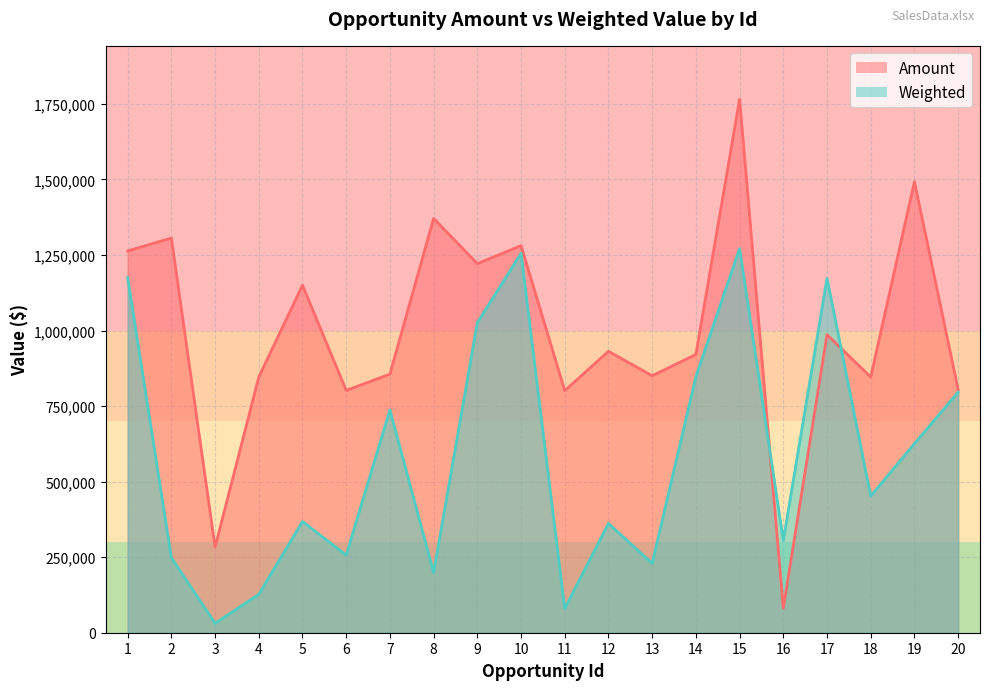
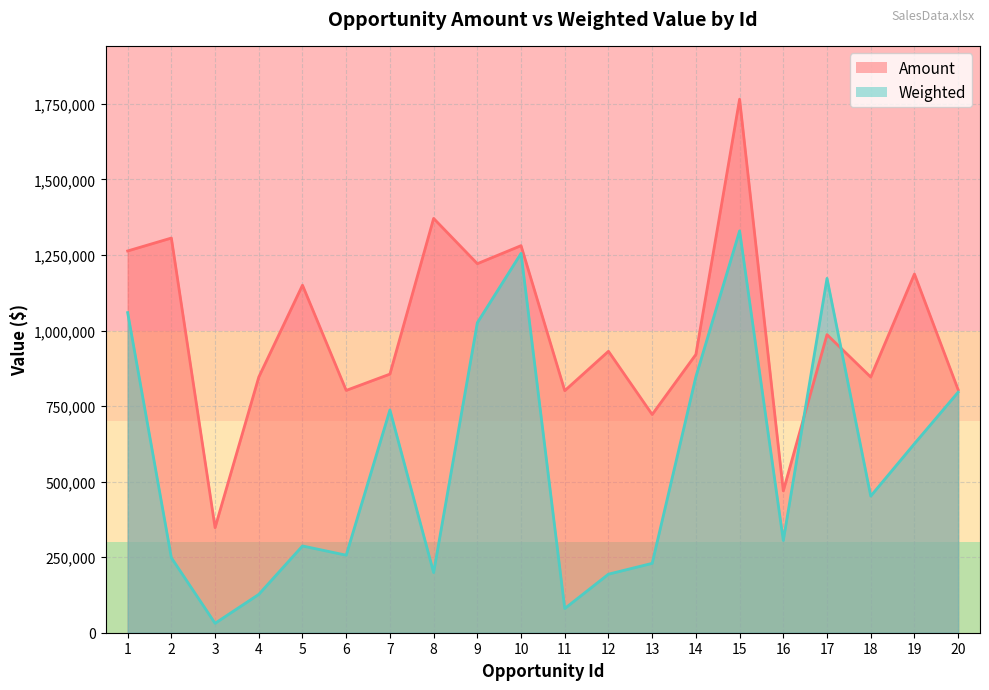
Weighted, 1: 1,170,000 -> 1,060,000
Amount, 3: 280,000 -> 350,000
Weighted, 5: 370,000 -> 290,000
Weighted, 12: 360,000 -> 190,000
Amount, 13: 850,000 -> 720,000
Weighted, 15: 1,270,000 -> 1,330,000
Amount, 16: 80,000 -> 470,000
Amount, 19: 1,490,000 -> 1,190,000
